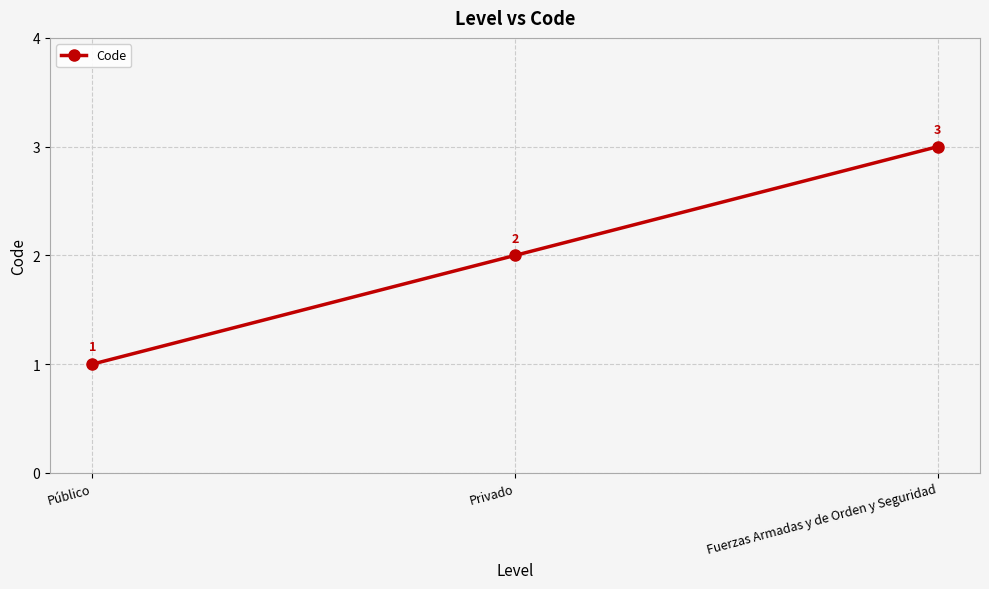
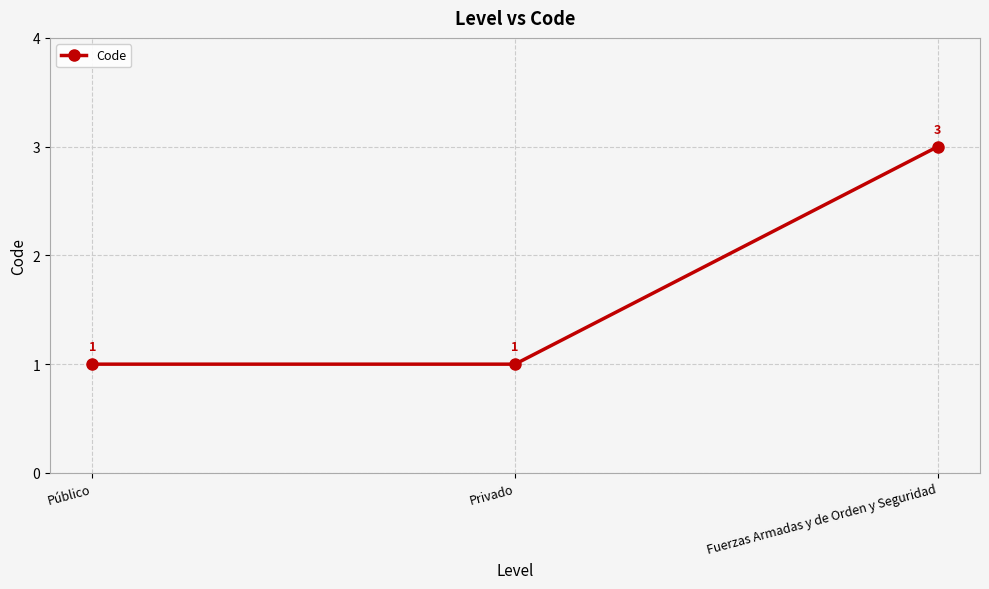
Privado: 2 -> 1
